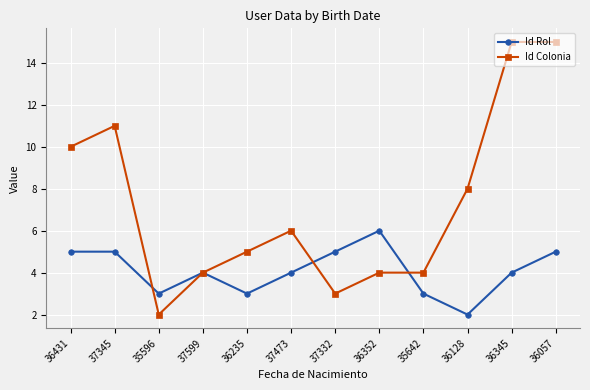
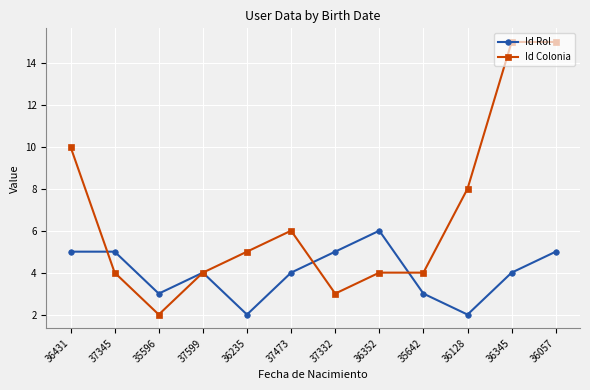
Id Colonia, 37345: 11 -> 4
Id Rol, 36235: 3 -> 2
